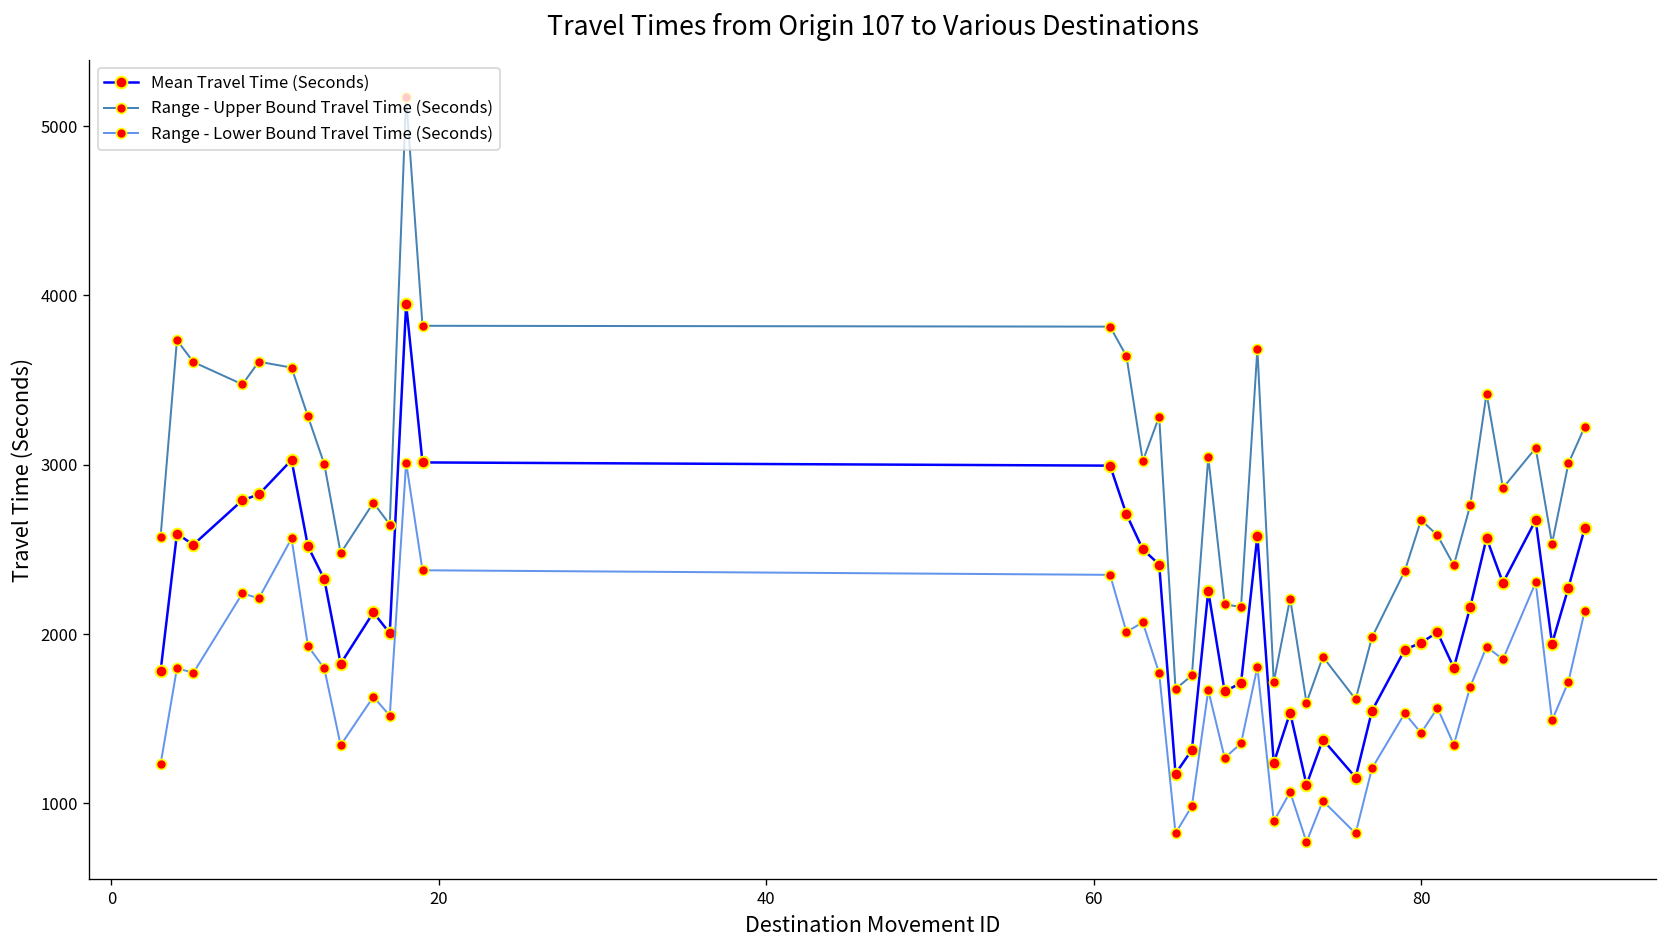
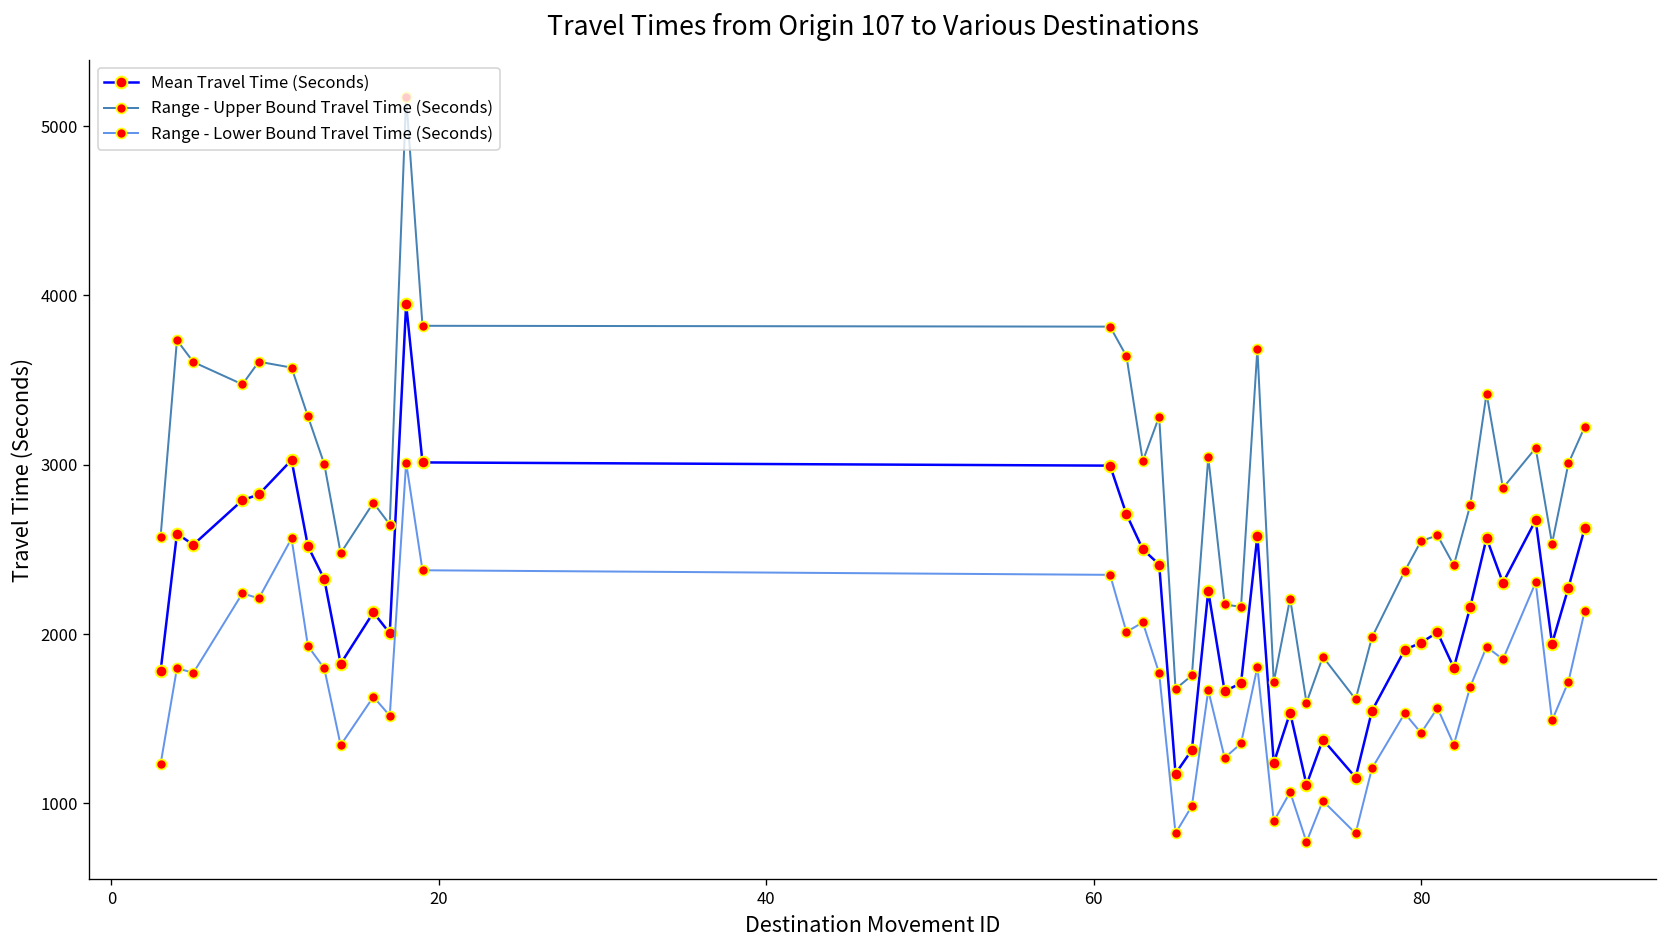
Range - Upper Bound Travel Time (Seconds), 80: 2670 -> 2550
